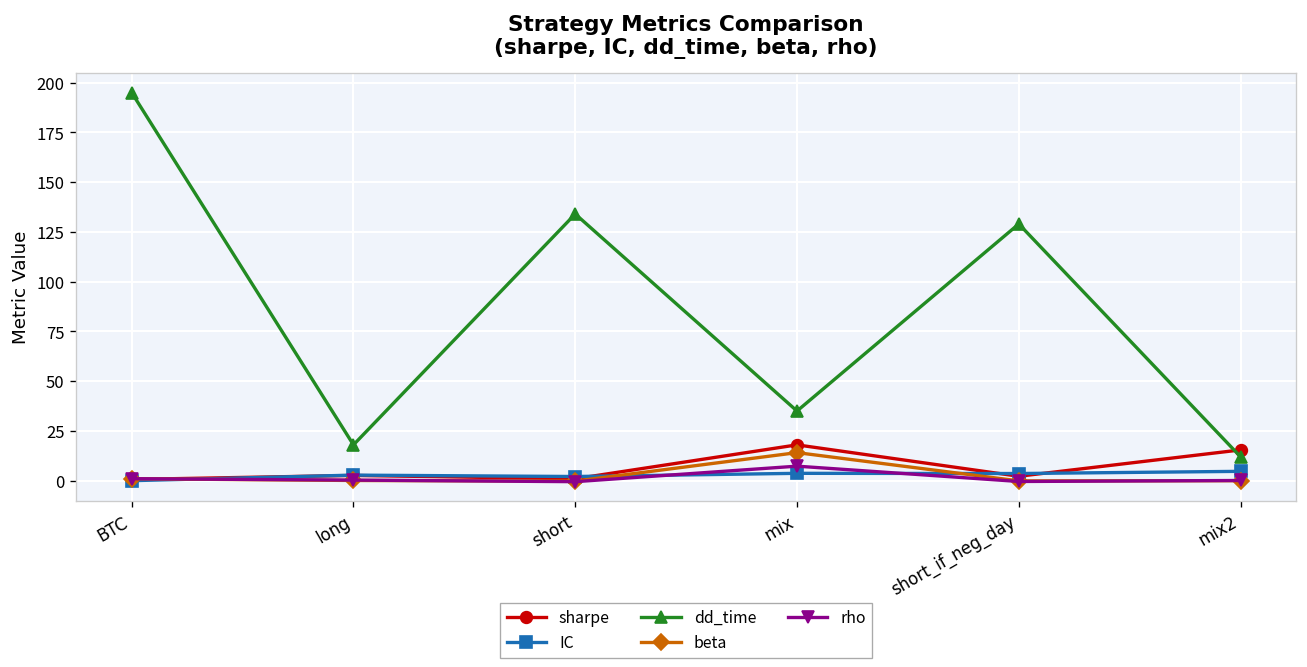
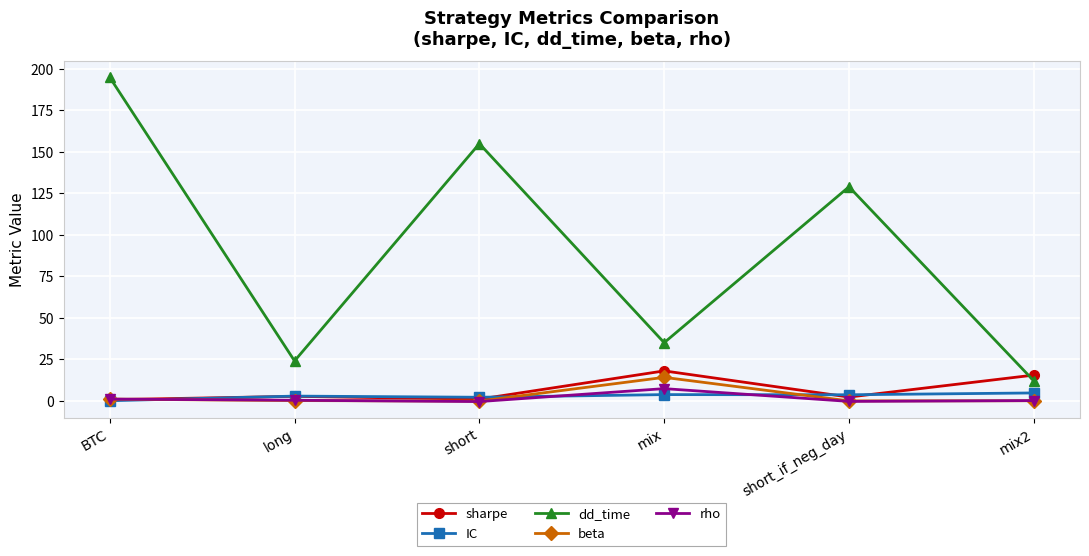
dd_time, long: 18 -> 24
dd_time, short: 134 -> 155
